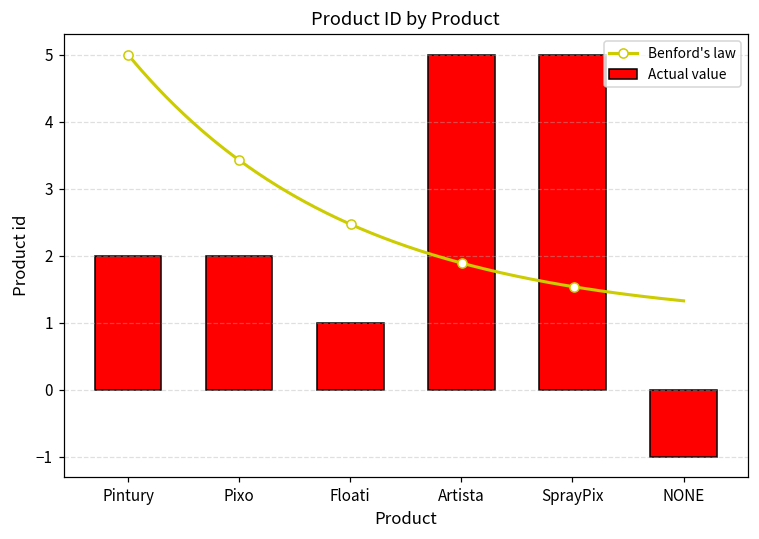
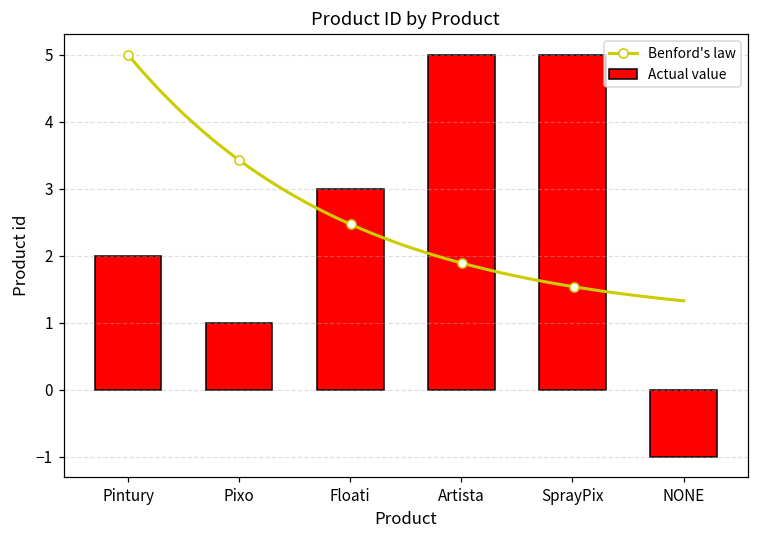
Actual value, Pixo: 2 -> 1
Actual value, Floati: 1 -> 3
